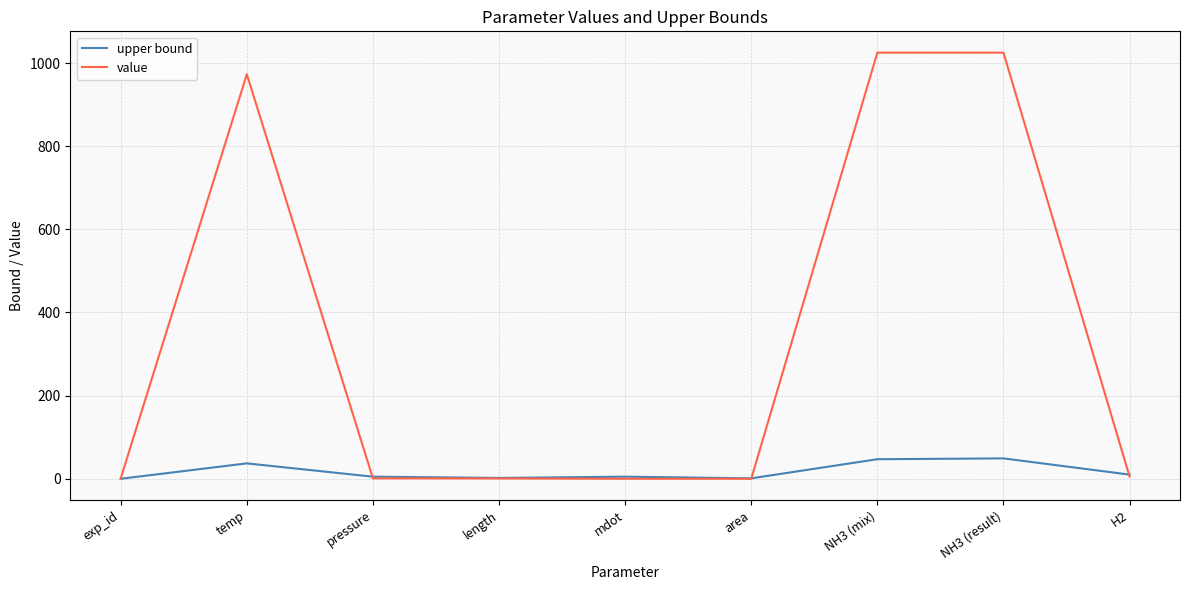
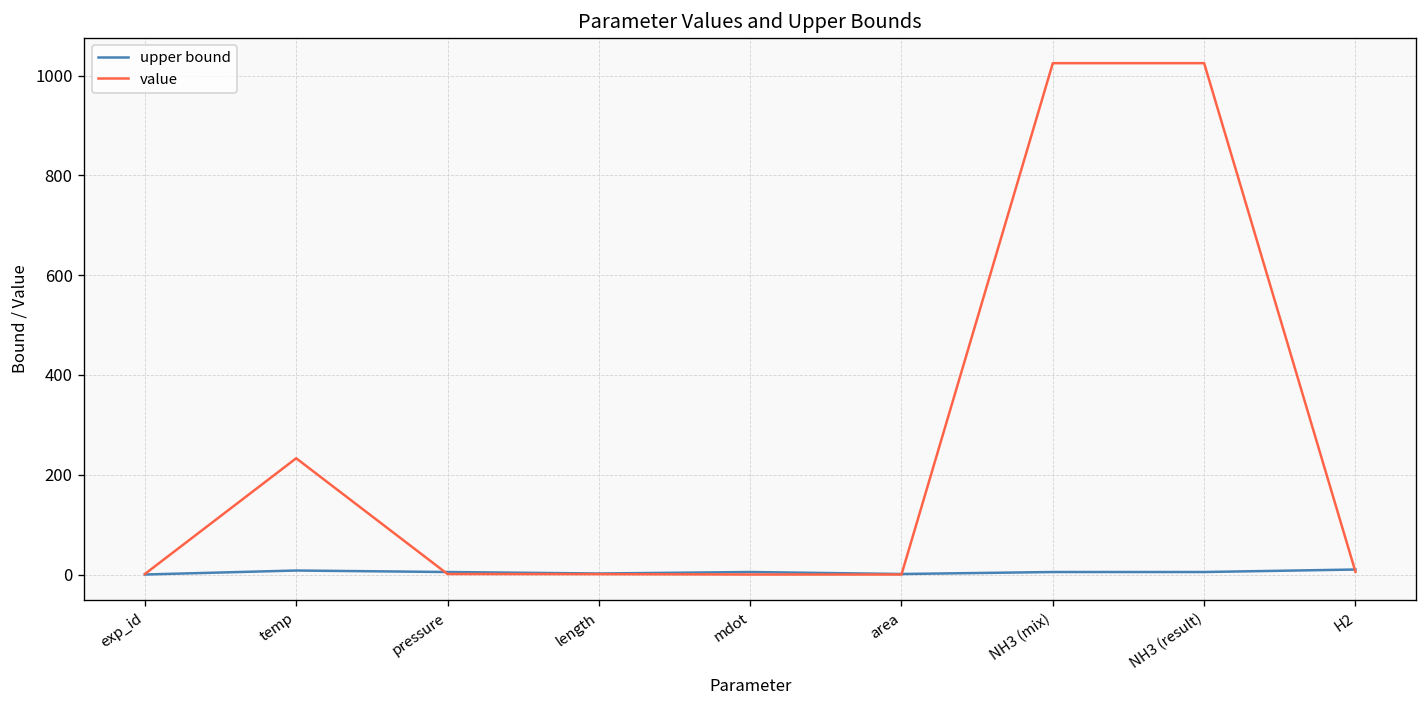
upper bound, temp: 40 -> 10
value, temp: 970 -> 230
upper bound, NH3 (mix): 50 -> 10
upper bound, NH3 (result): 50 -> 10
